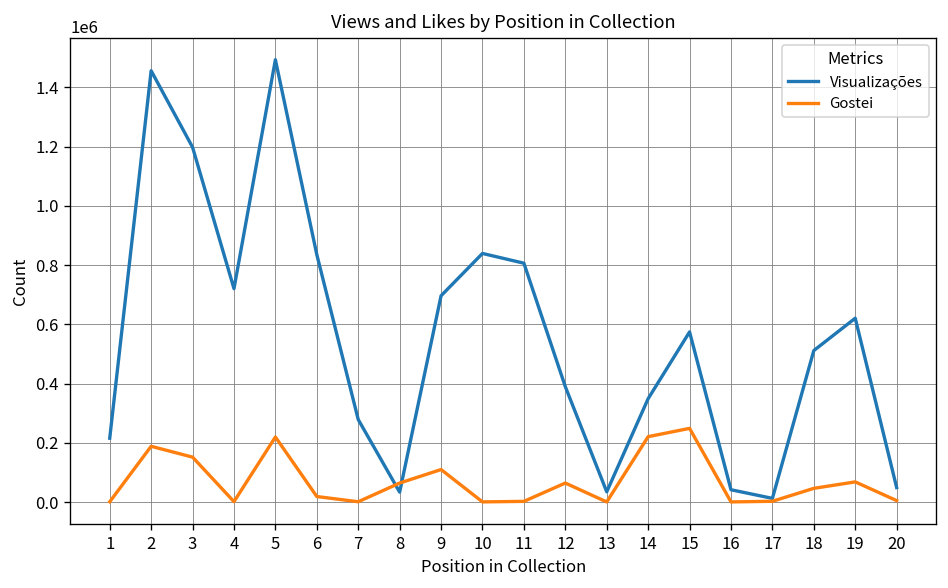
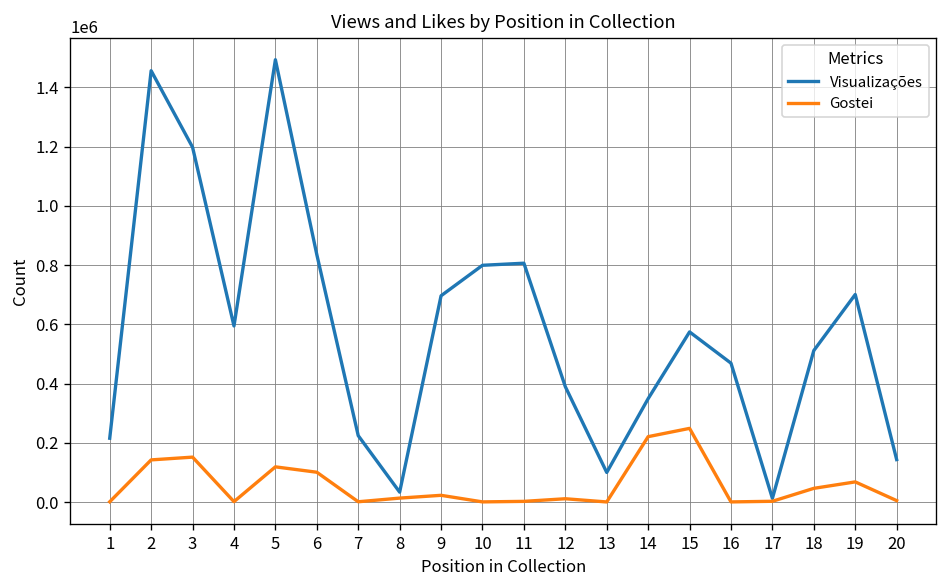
Gostei, 2: 190000 -> 140000
Visualizações, 4: 720000 -> 590000
Gostei, 5: 220000 -> 120000
Gostei, 6: 20000 -> 100000
Visualizações, 7: 280000 -> 220000
Gostei, 8: 60000 -> 10000
Gostei, 9: 110000 -> 20000
Visualizações, 10: 840000 -> 800000
Gostei, 12: 60000 -> 10000
Visualizações, 13: 30000 -> 100000
Visualizações, 16: 40000 -> 470000
Visualizações, 19: 620000 -> 700000
Visualizações, 20: 50000 -> 140000
